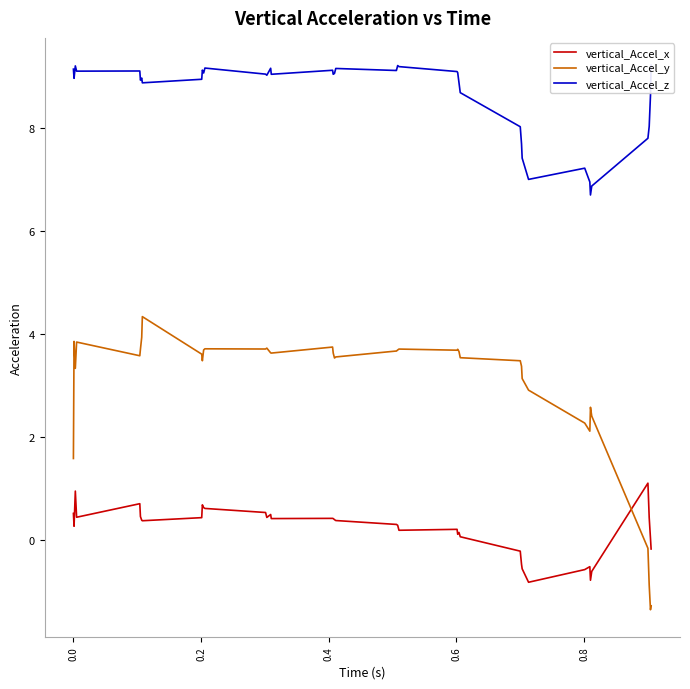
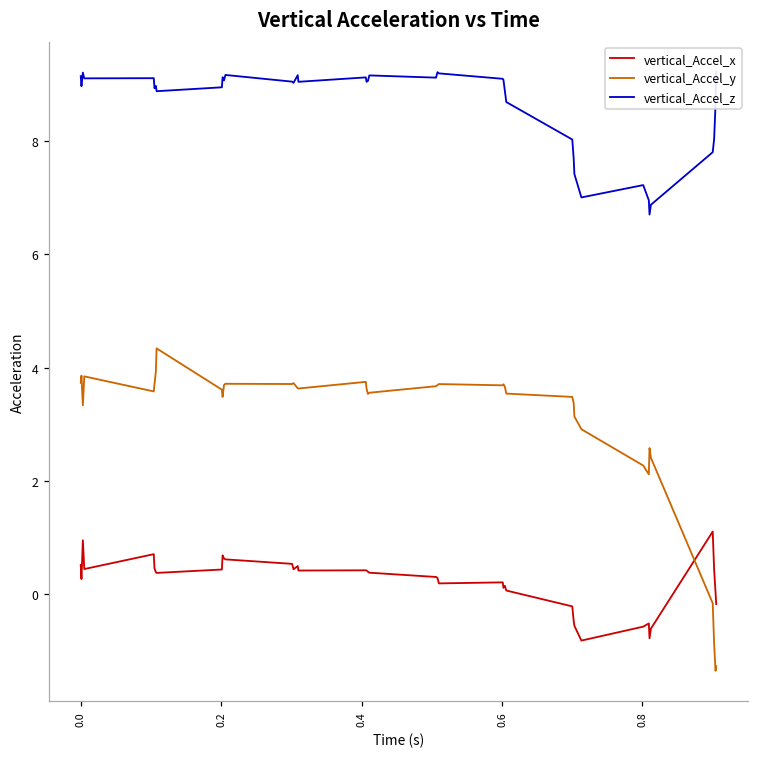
vertical_Accel_y, 0.0: 1.6 -> 3.7
